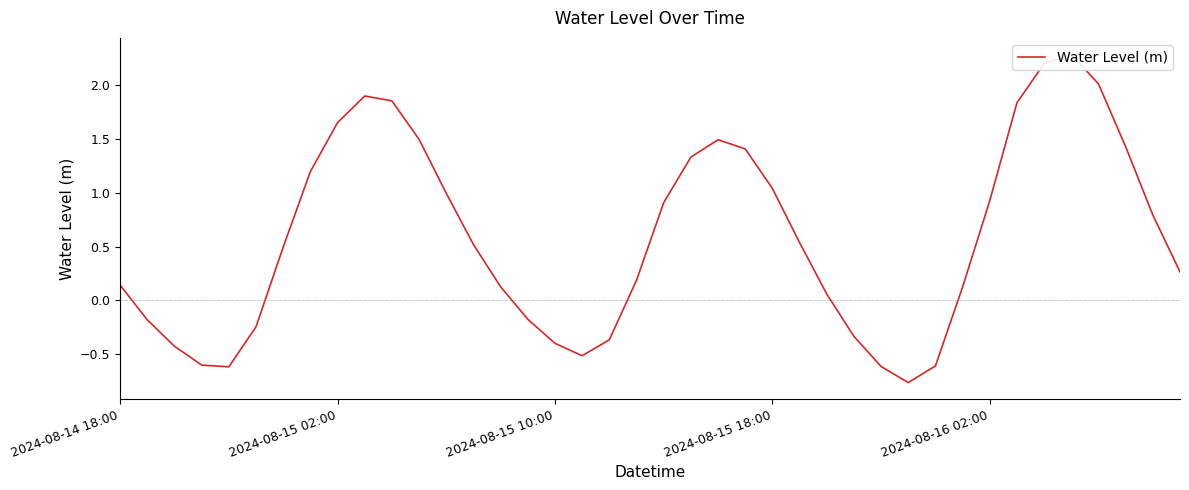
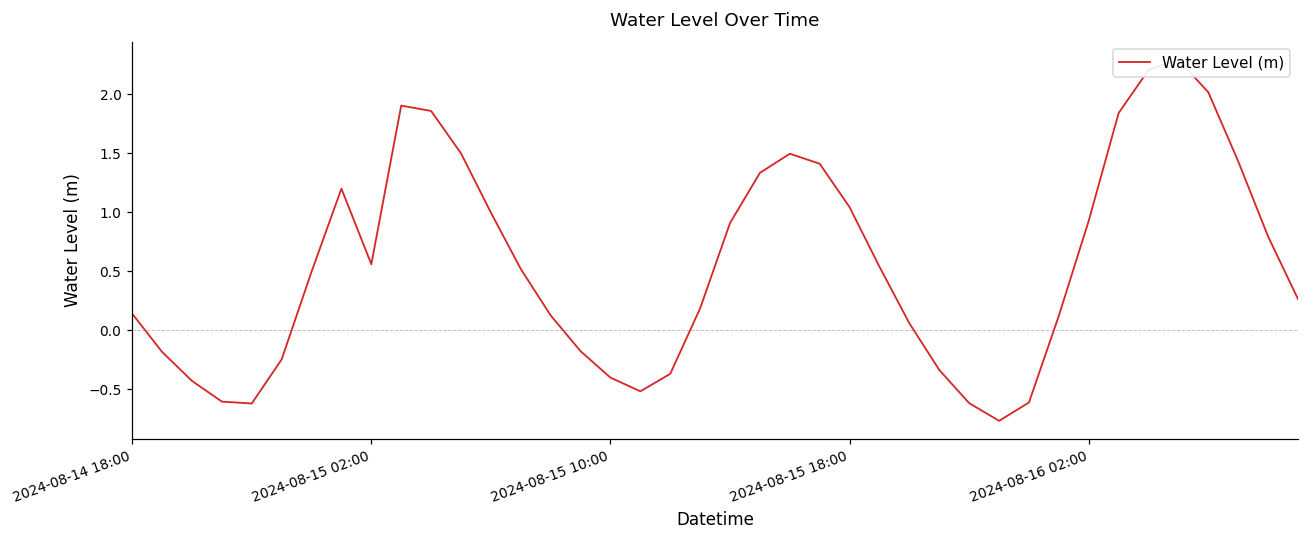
2024-08-15 02:00: 1.65 -> 0.56
